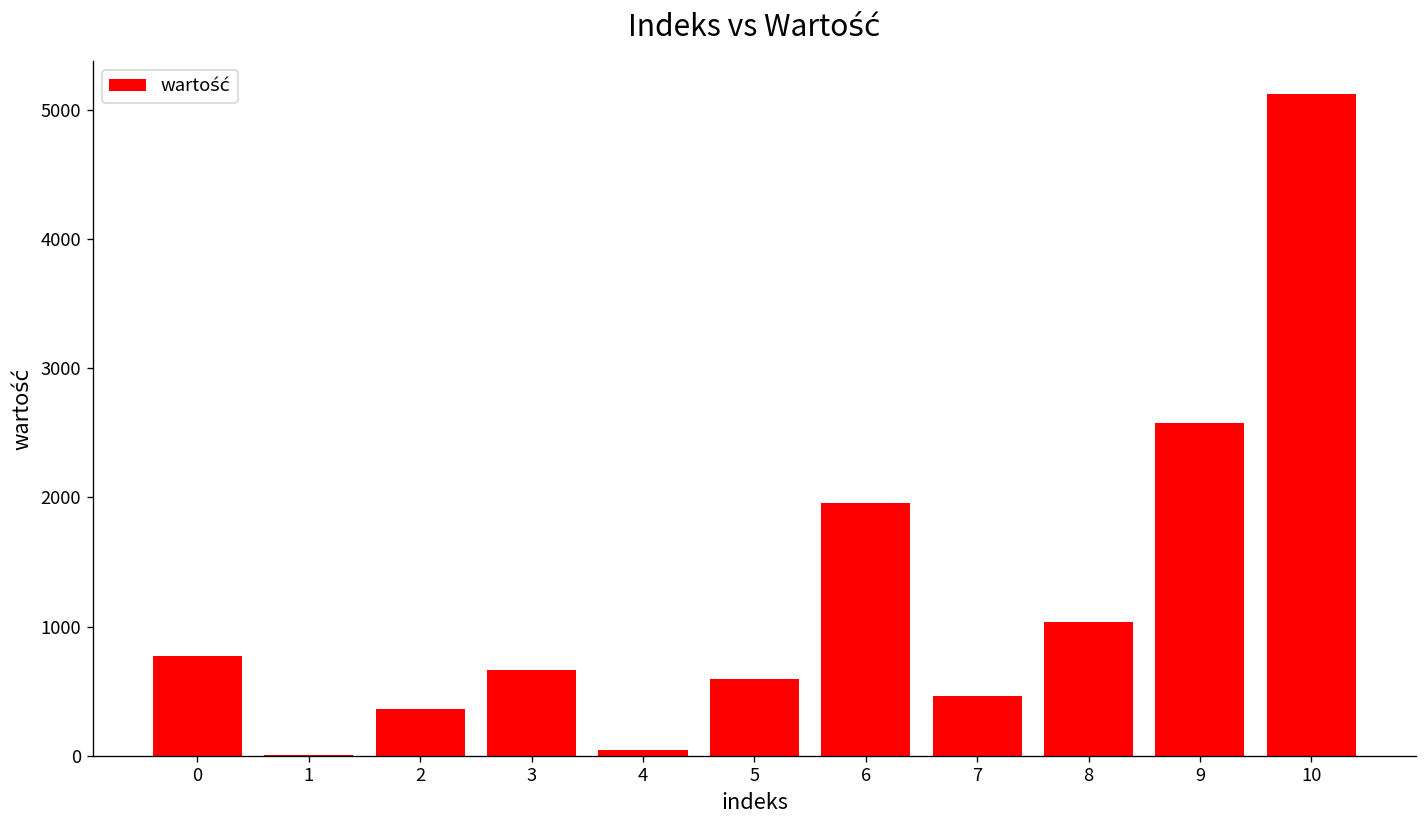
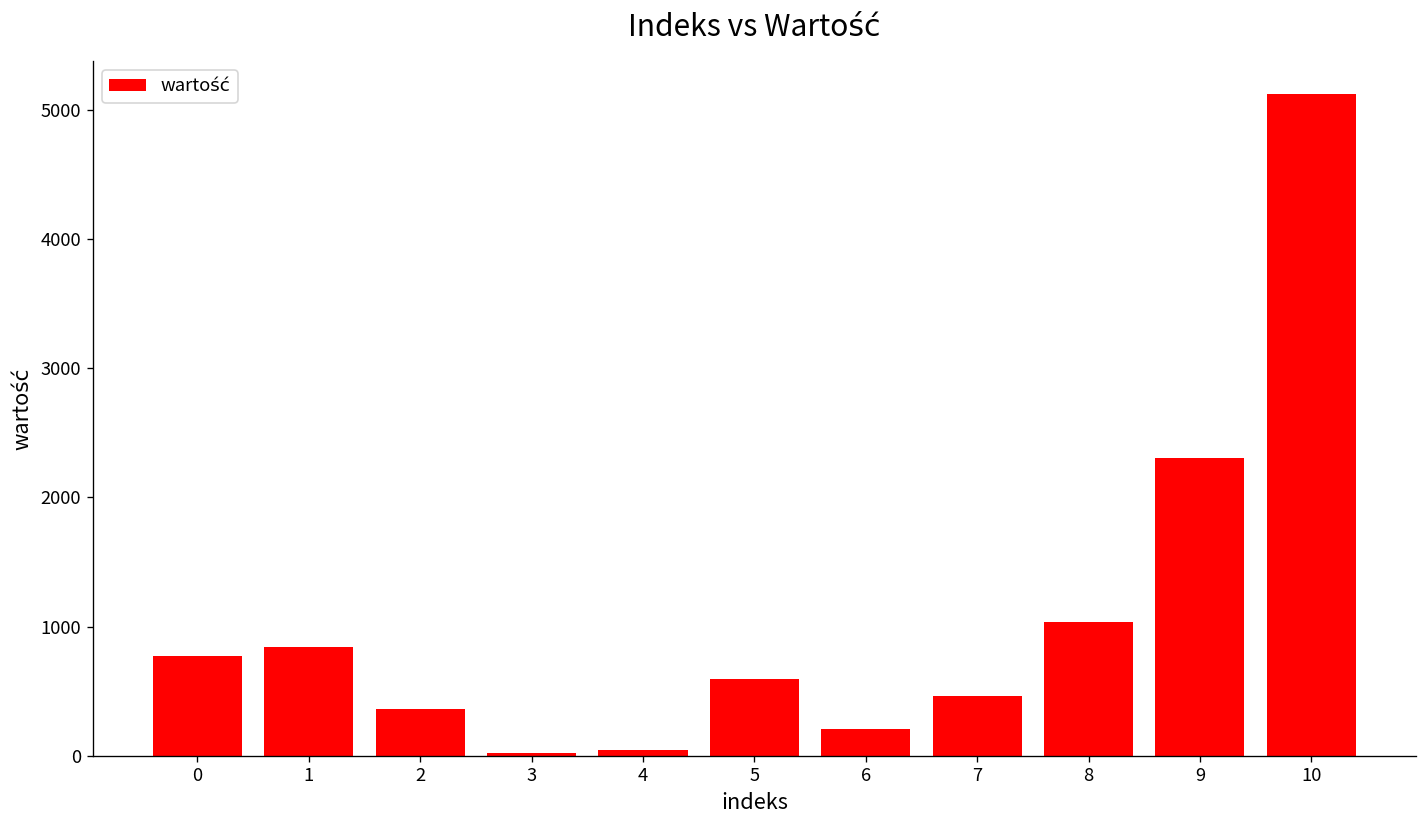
1: 0 -> 840
3: 660 -> 20
6: 1950 -> 210
9: 2580 -> 2300
